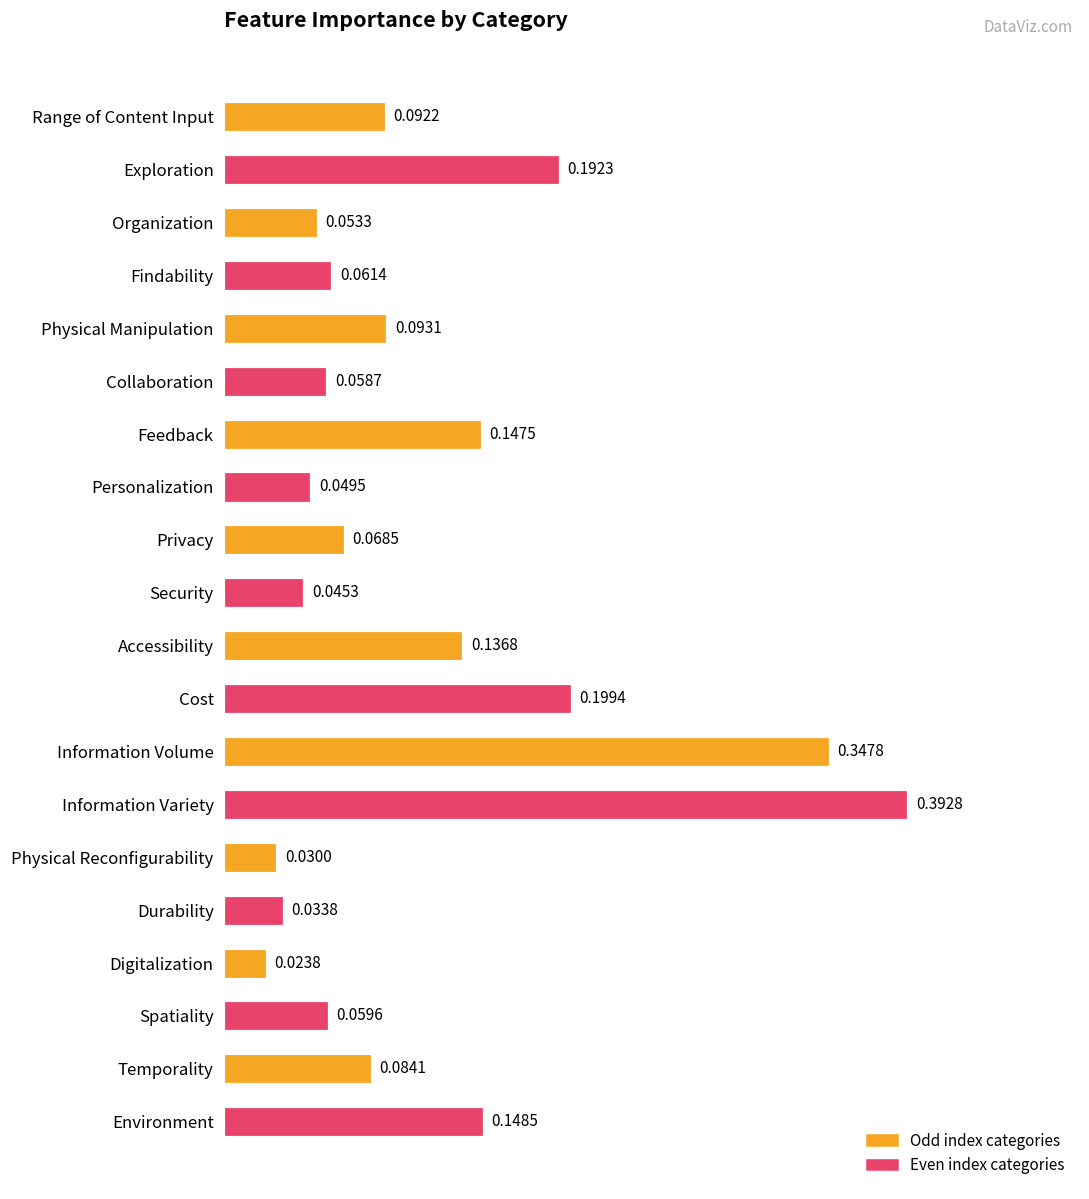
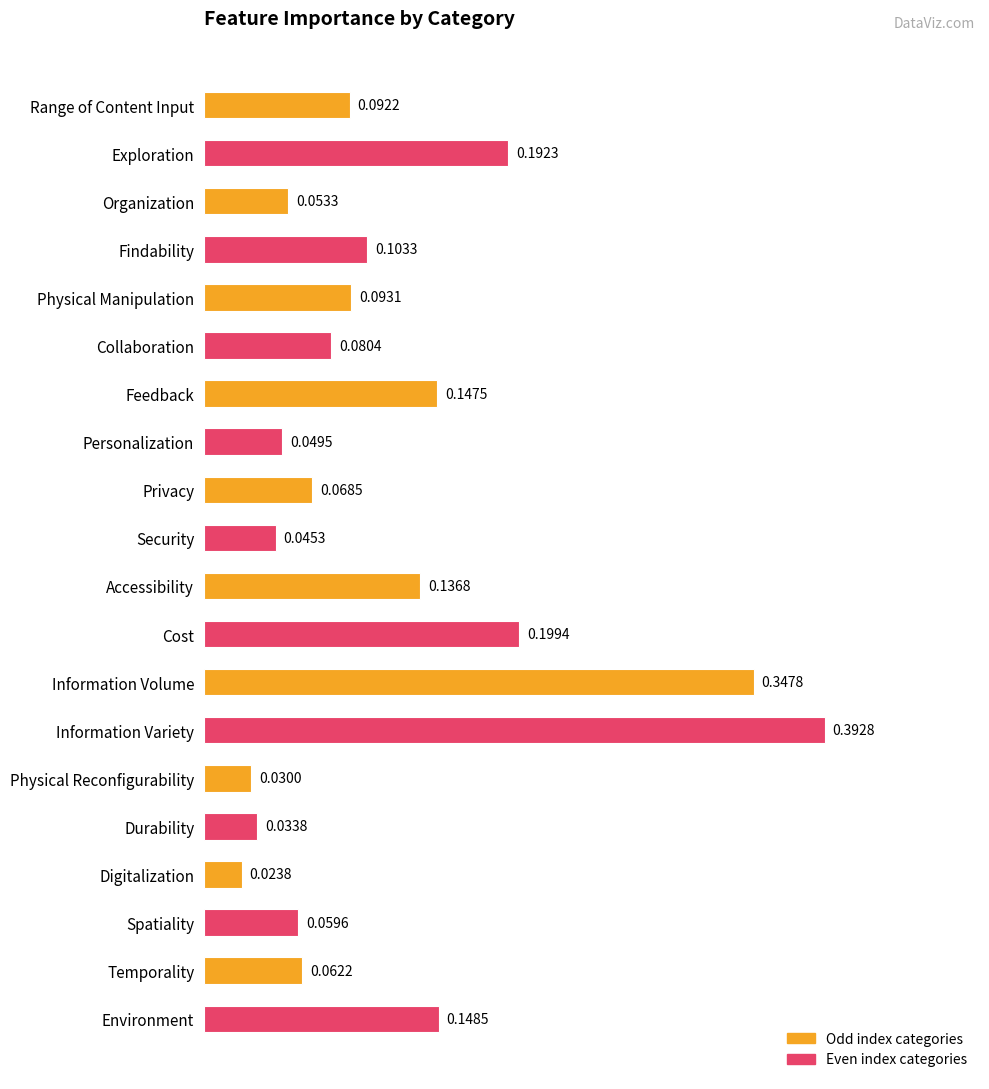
Findability: 0.0614 -> 0.1033
Collaboration: 0.0587 -> 0.0804
Temporality: 0.0841 -> 0.0622
